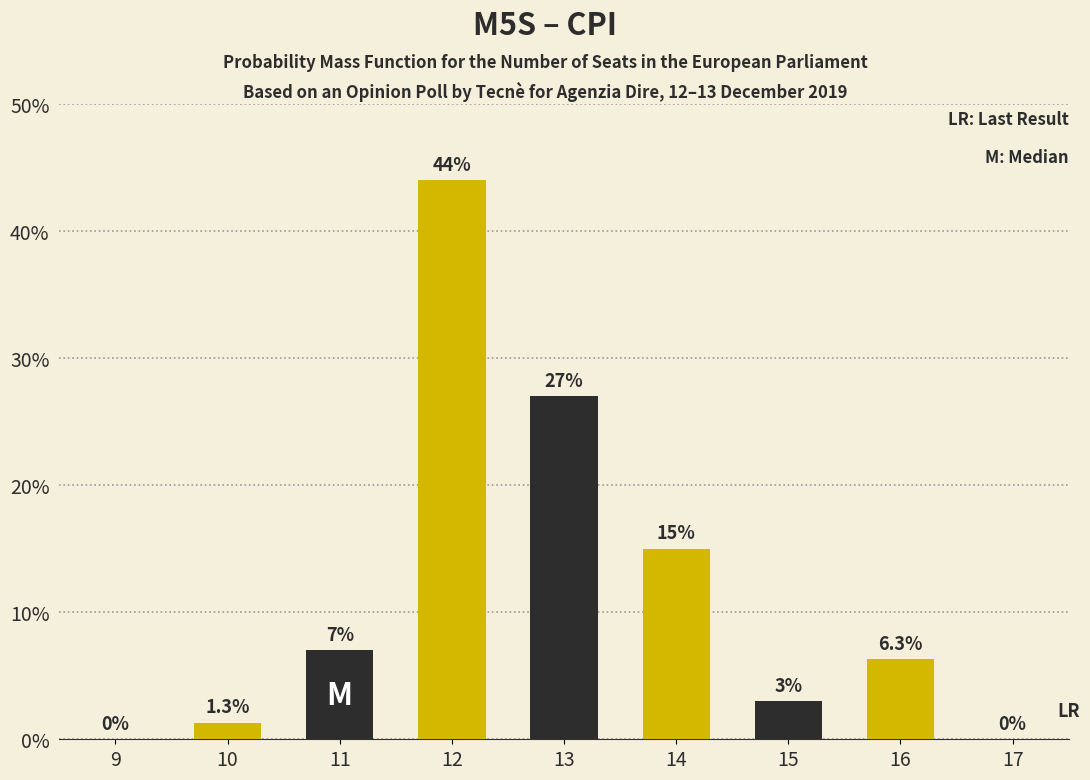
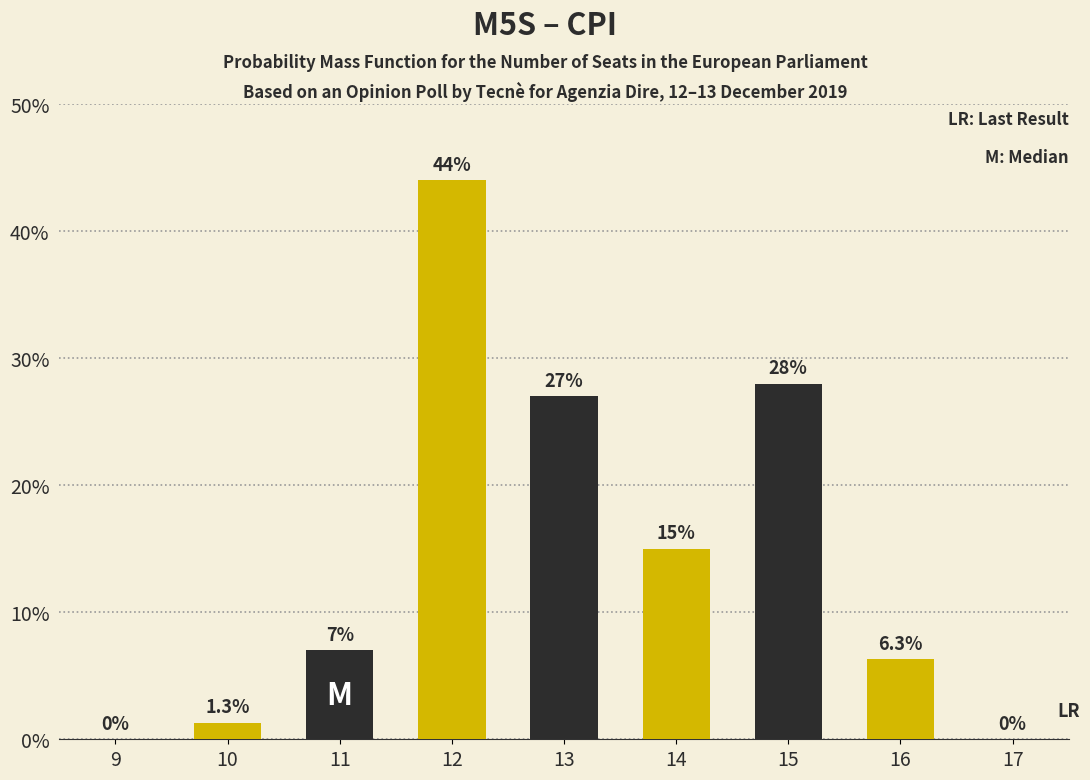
15: 3% -> 28%
